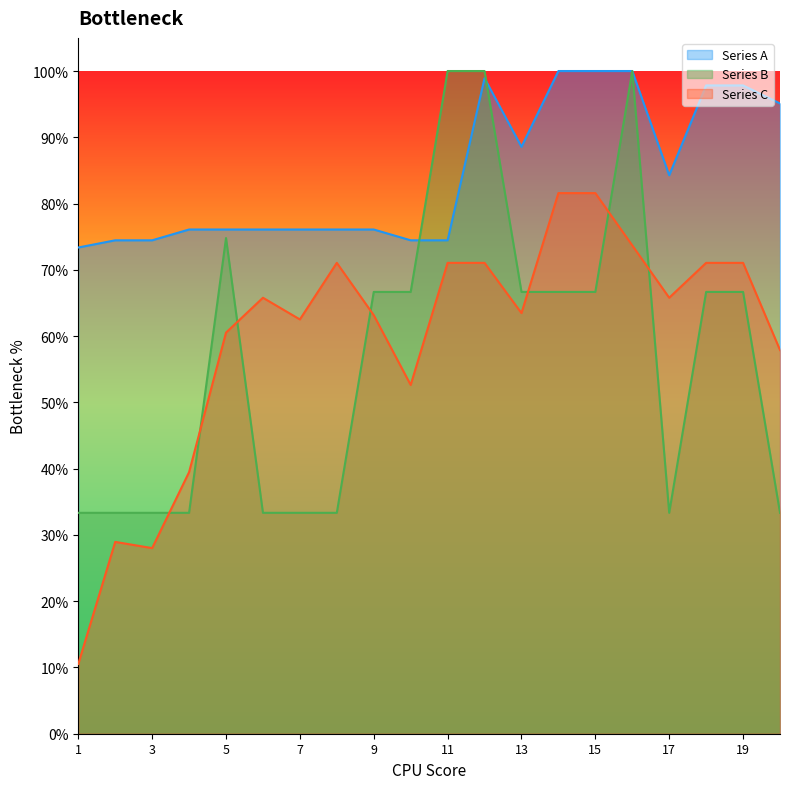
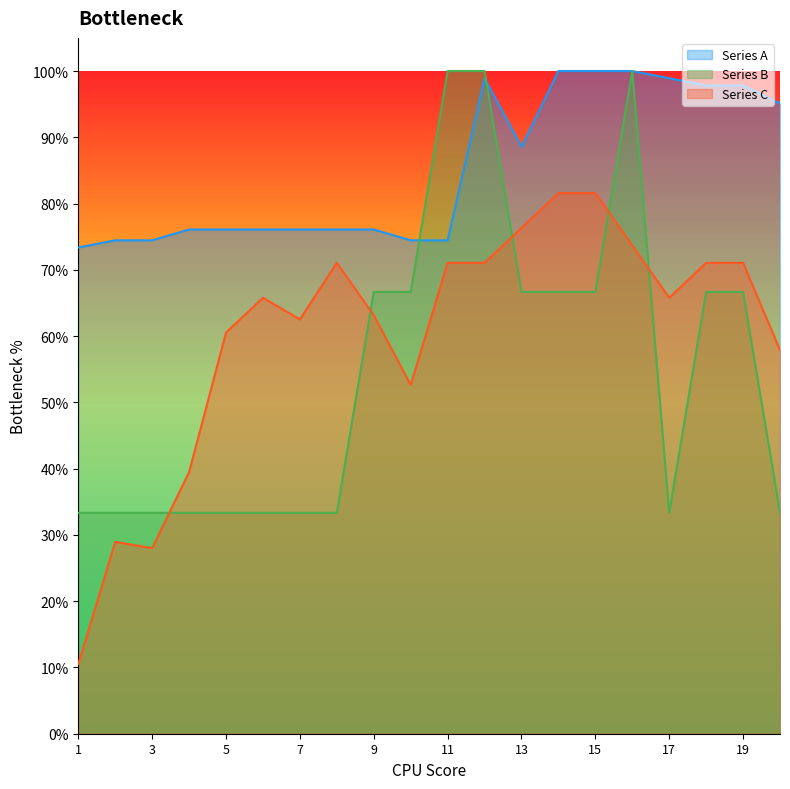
Series B, 5: 75% -> 33%
Series C, 13: 63% -> 76%
Series A, 17: 84% -> 99%
